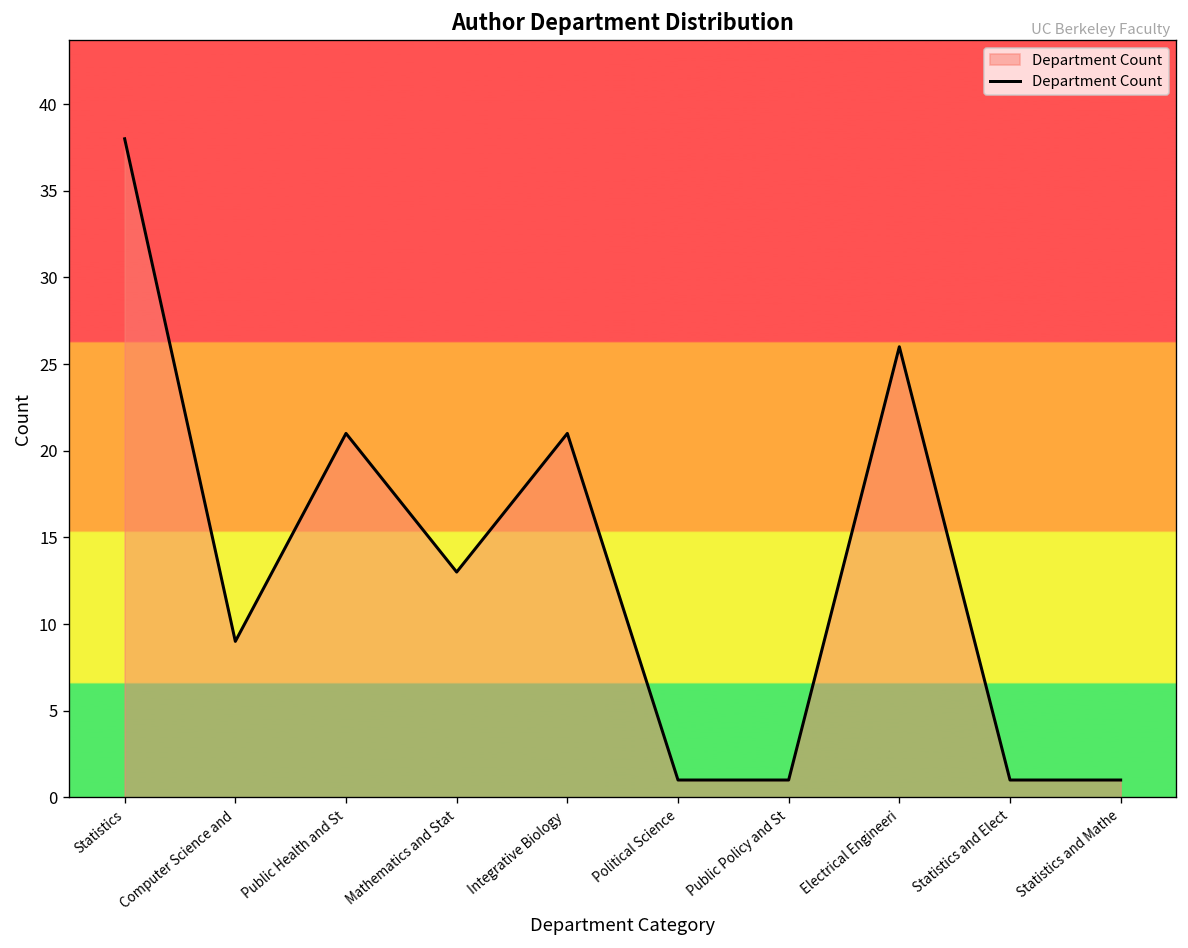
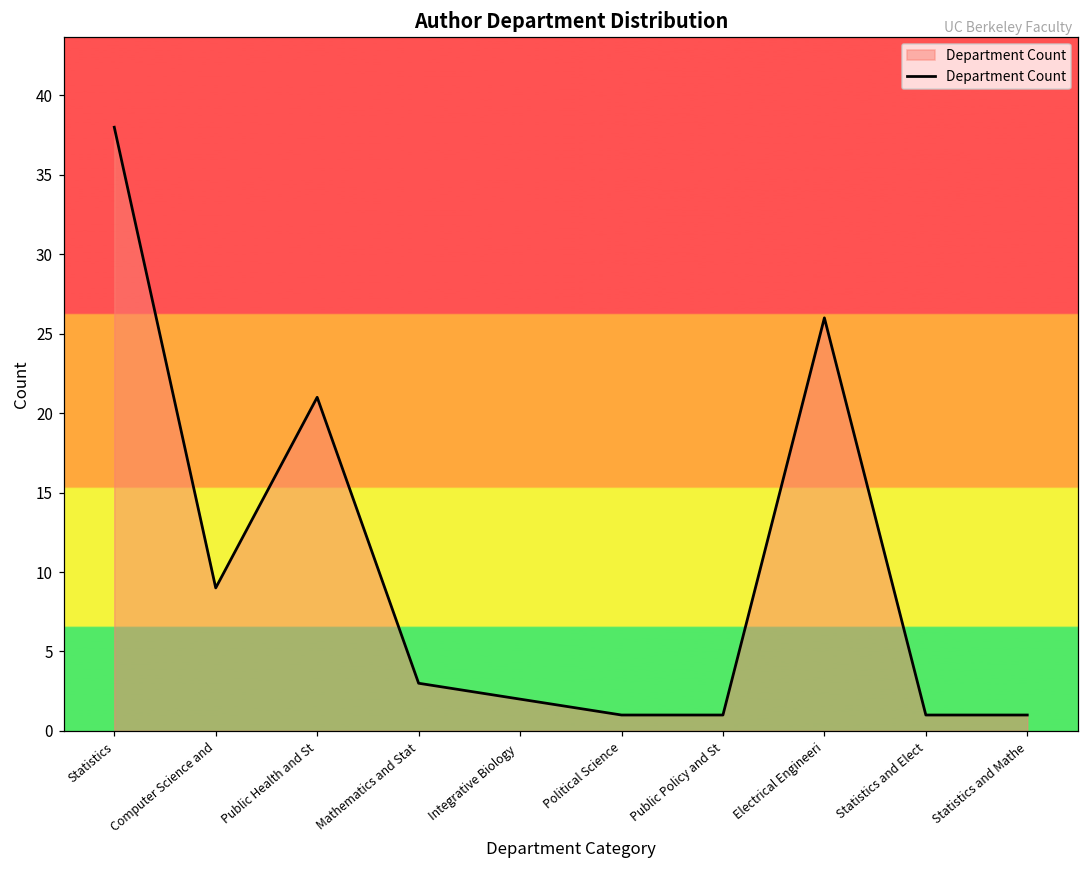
Mathematics and Stat: 13 -> 3
Integrative Biology: 21 -> 2
